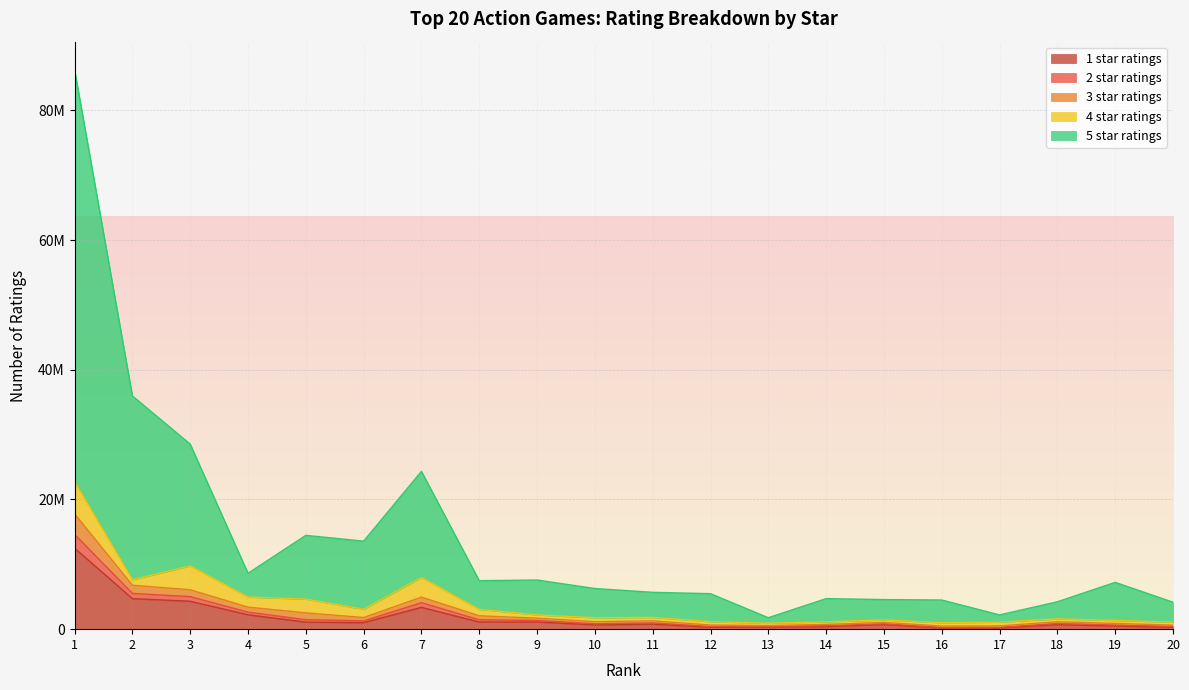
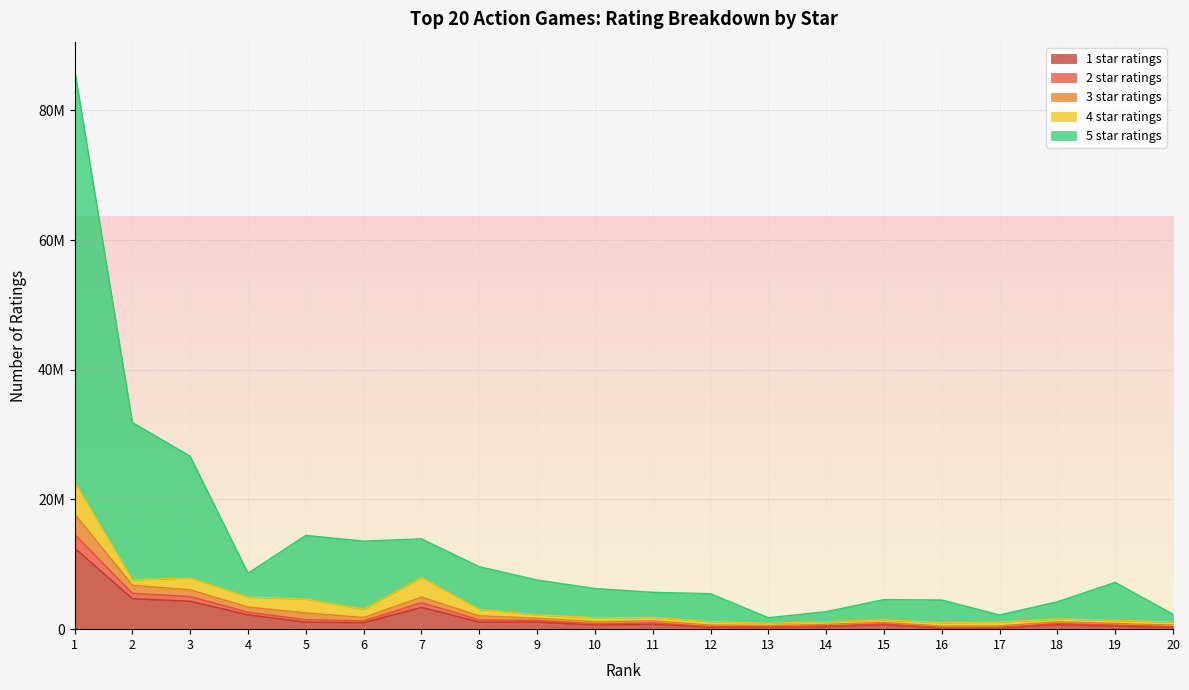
5 star ratings, 2: 28000000 -> 24000000
4 star ratings, 3: 4000000 -> 2000000
5 star ratings, 7: 16000000 -> 6000000
5 star ratings, 8: 4000000 -> 7000000
5 star ratings, 14: 4000000 -> 2000000
5 star ratings, 20: 3000000 -> 1000000
